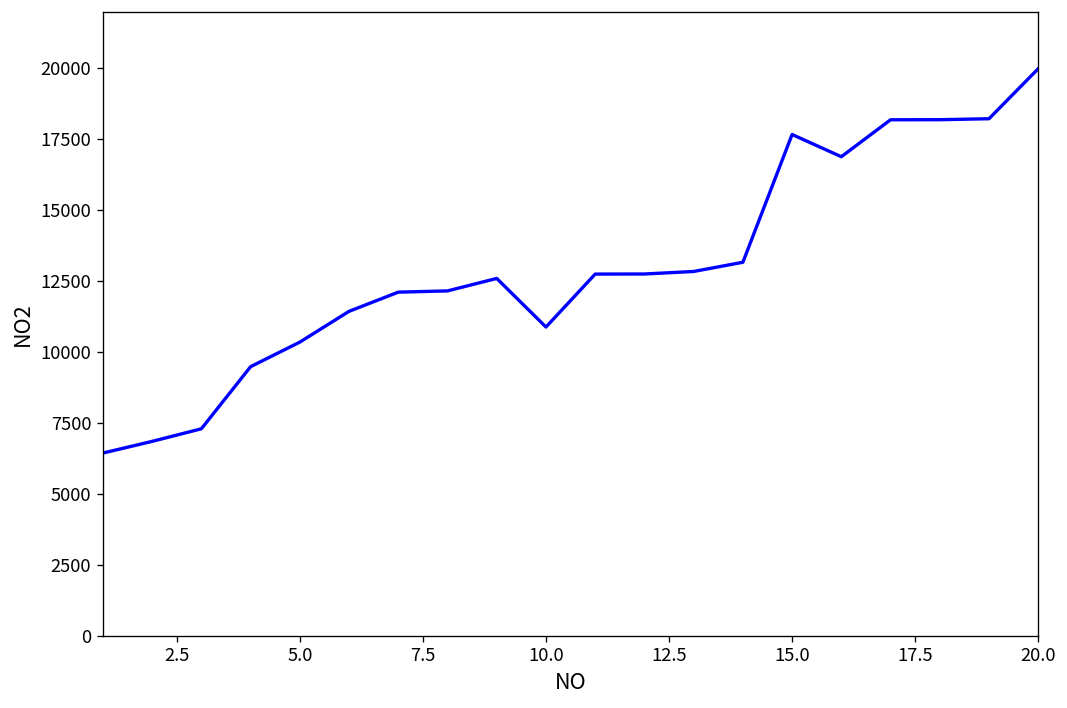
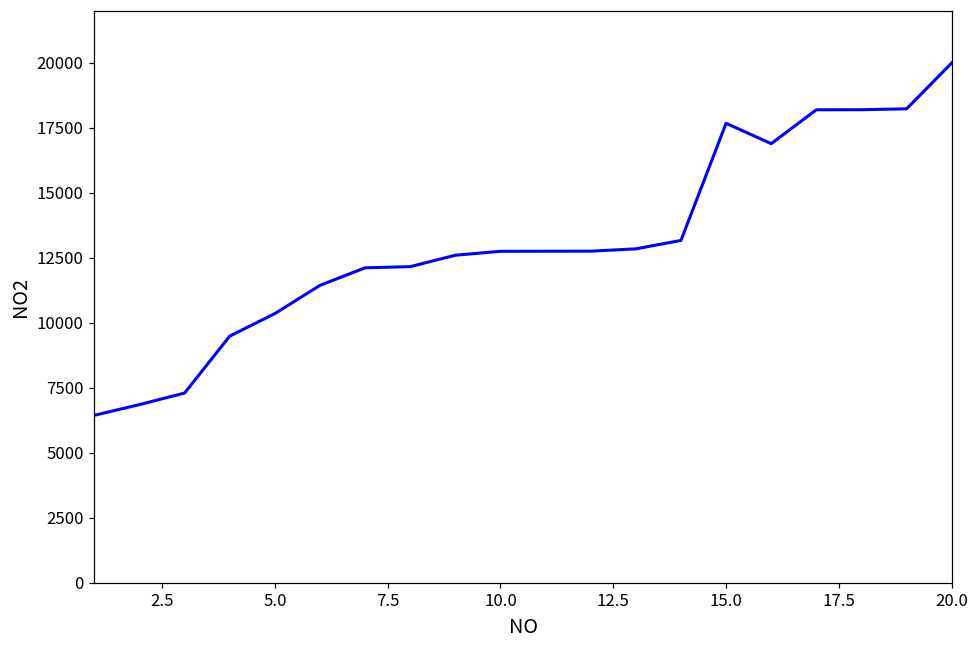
10.0: 10900 -> 12700
